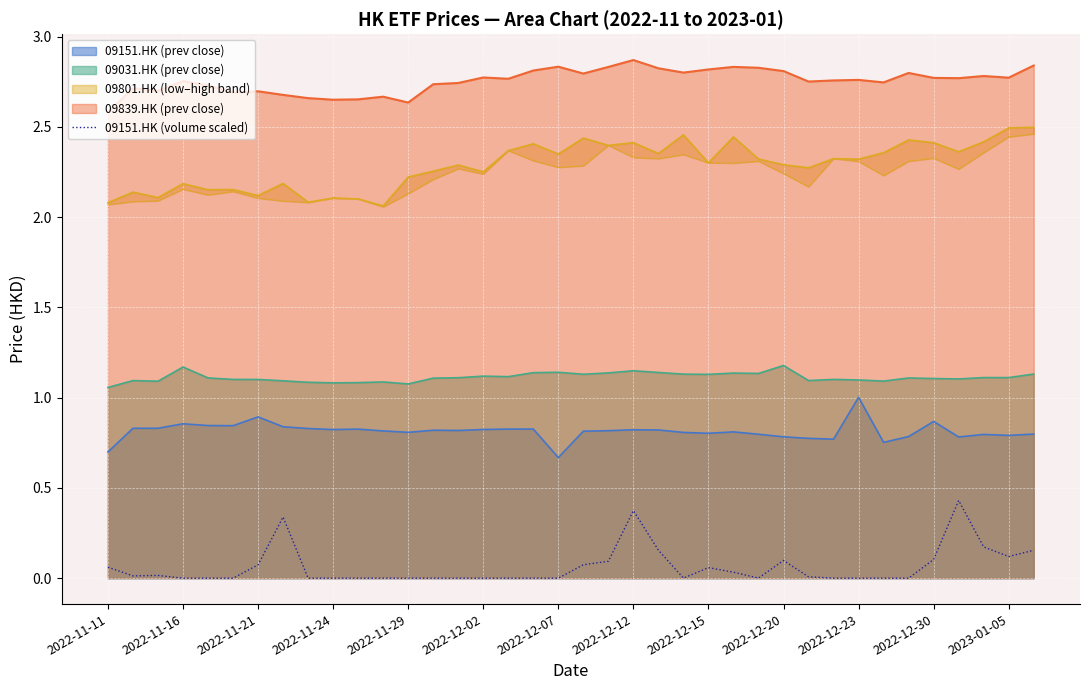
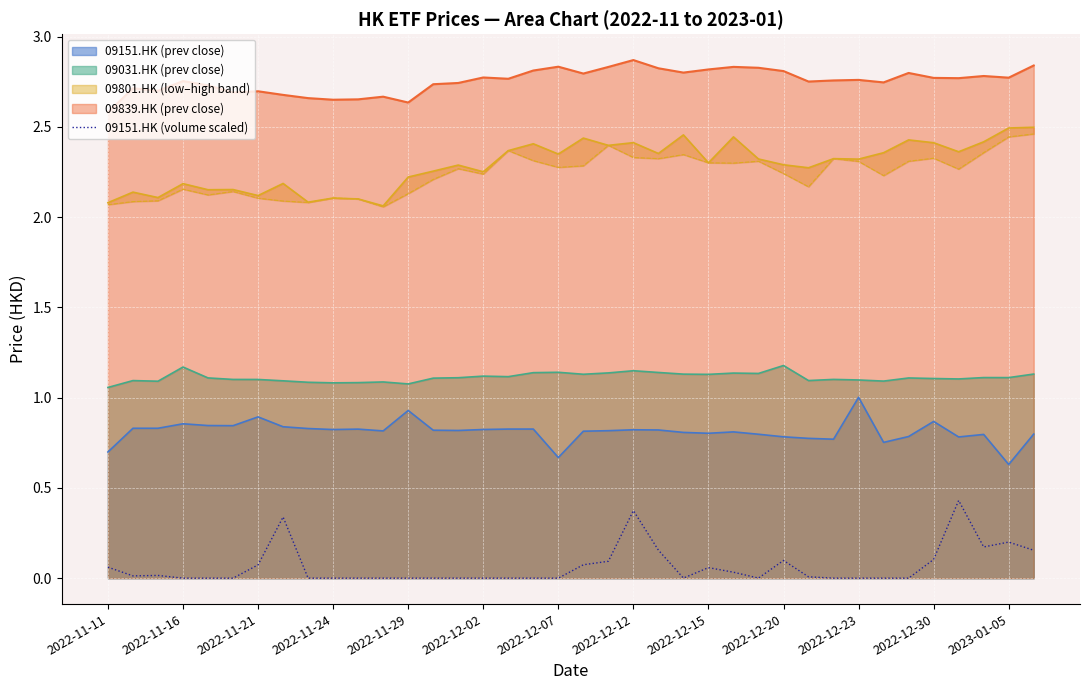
09151.HK (prev close), 2022-11-29: 0.81 -> 0.93
09151.HK (prev close), 2023-01-05: 0.79 -> 0.63
09151.HK (volume scaled), 2023-01-05: 0.12 -> 0.20
